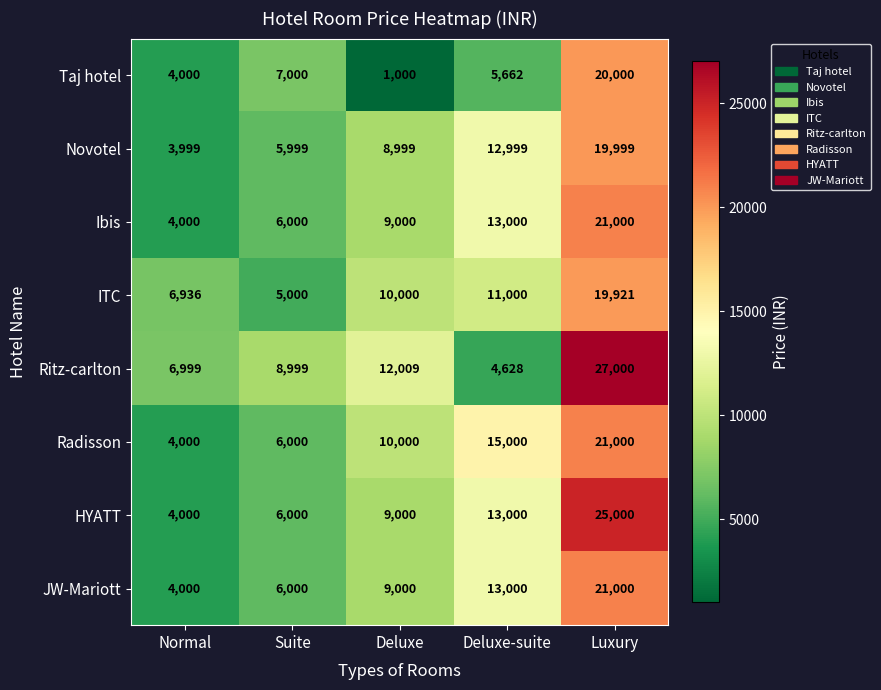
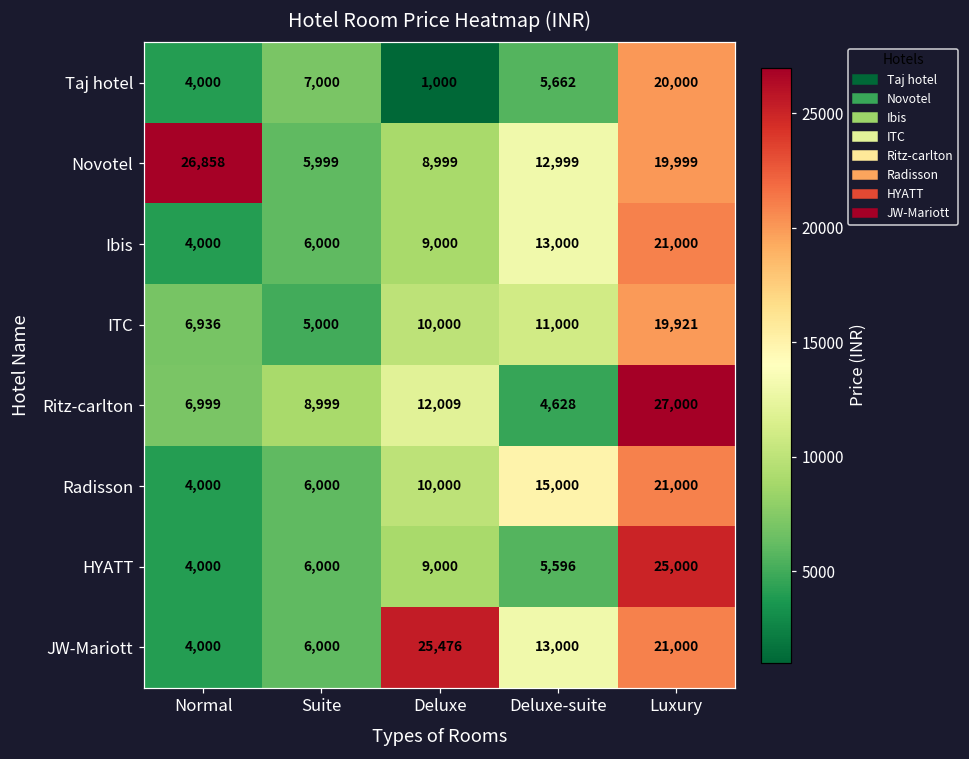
Novotel, Normal: 3,999 -> 26,858
HYATT, Deluxe-suite: 13,000 -> 5,596
JW-Mariott, Deluxe: 9,000 -> 25,476
